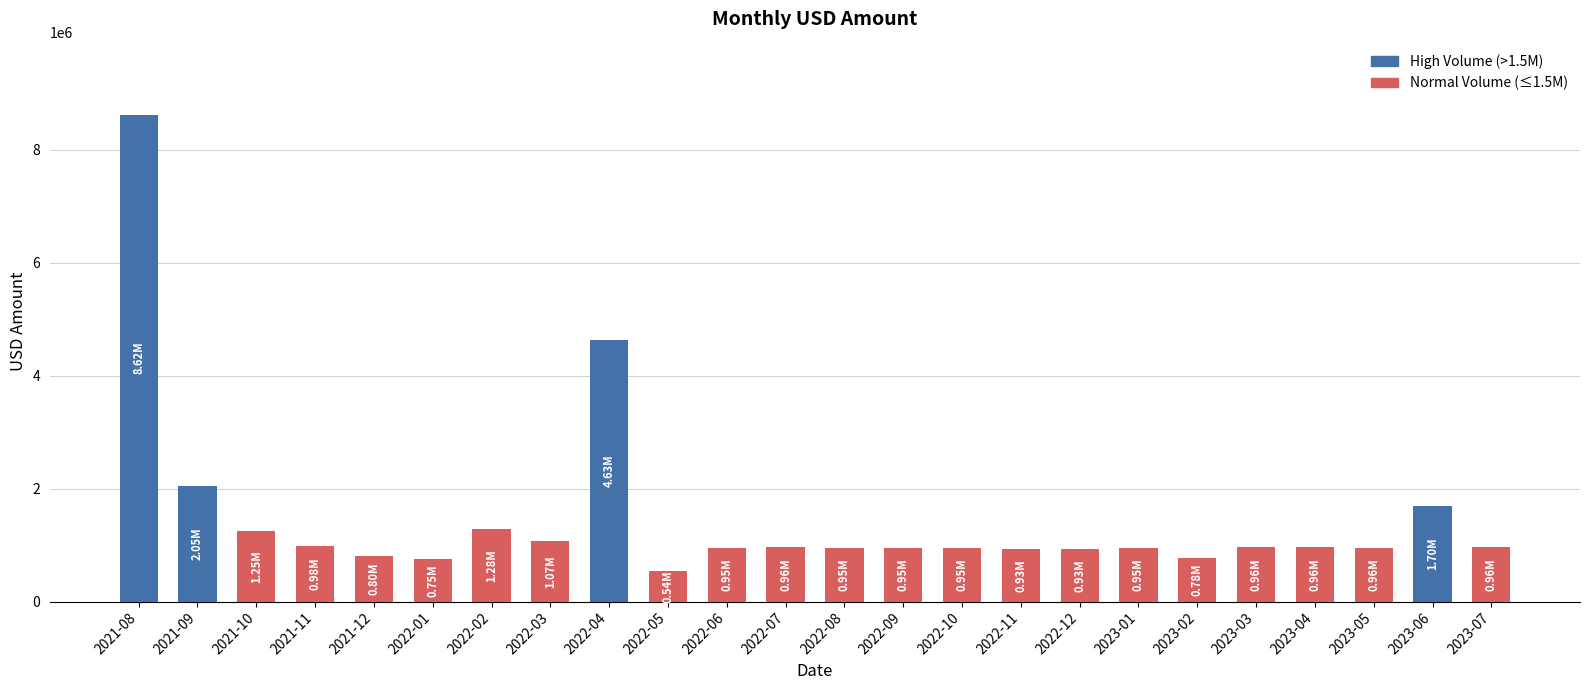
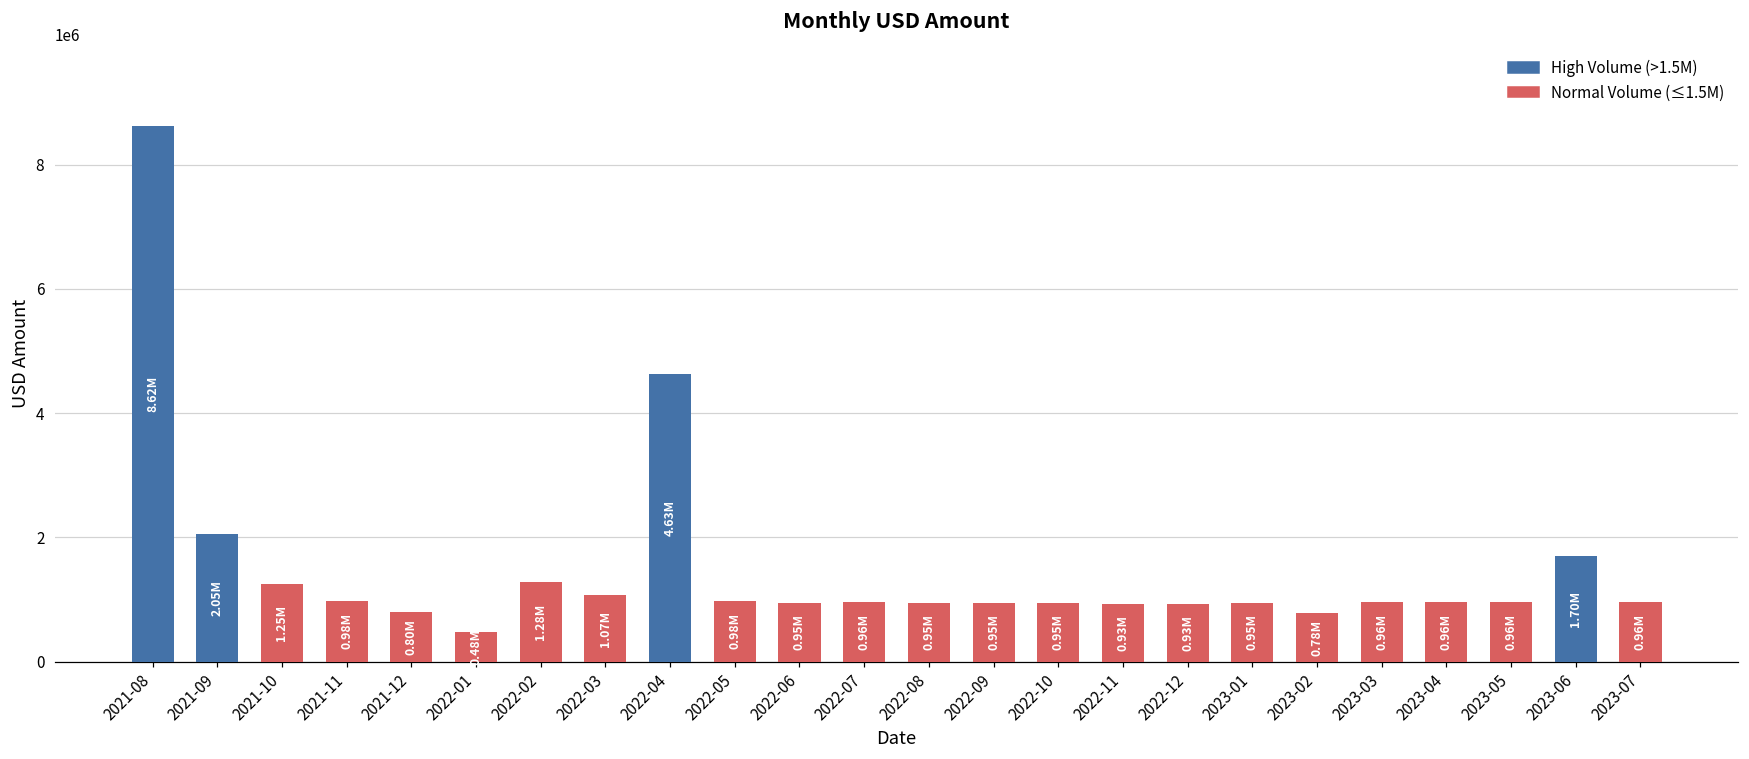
2022-01: 0.75M -> 0.48M
2022-05: 0.54M -> 0.98M
